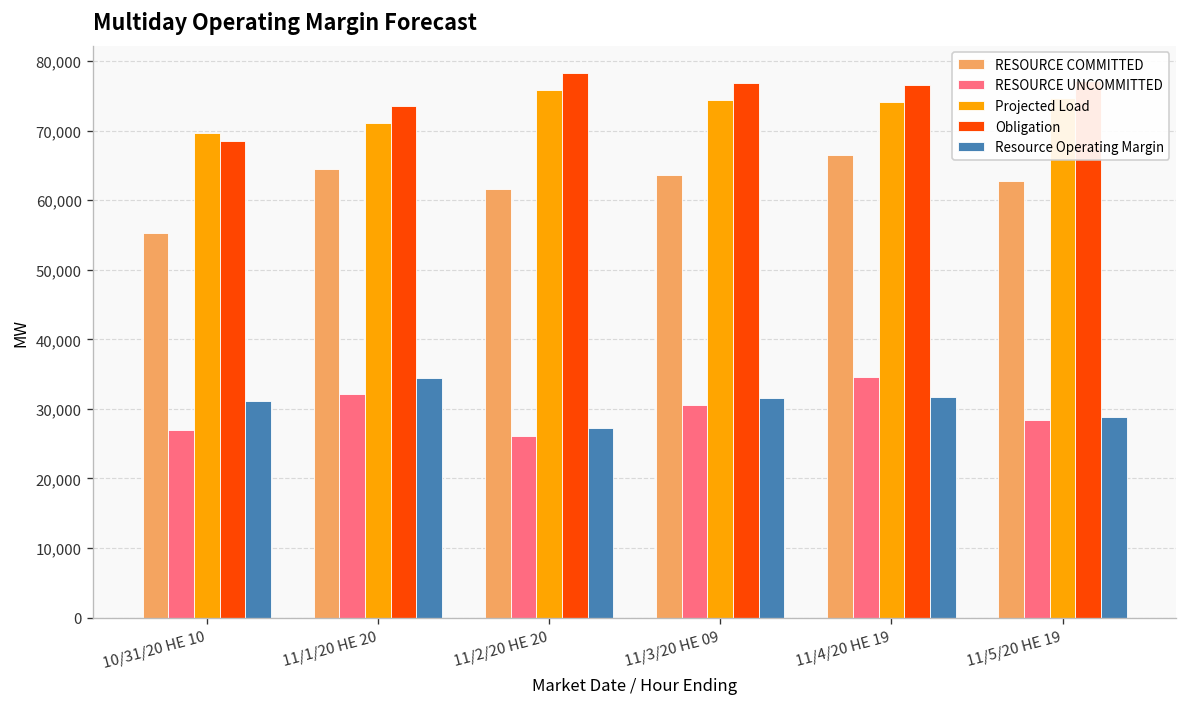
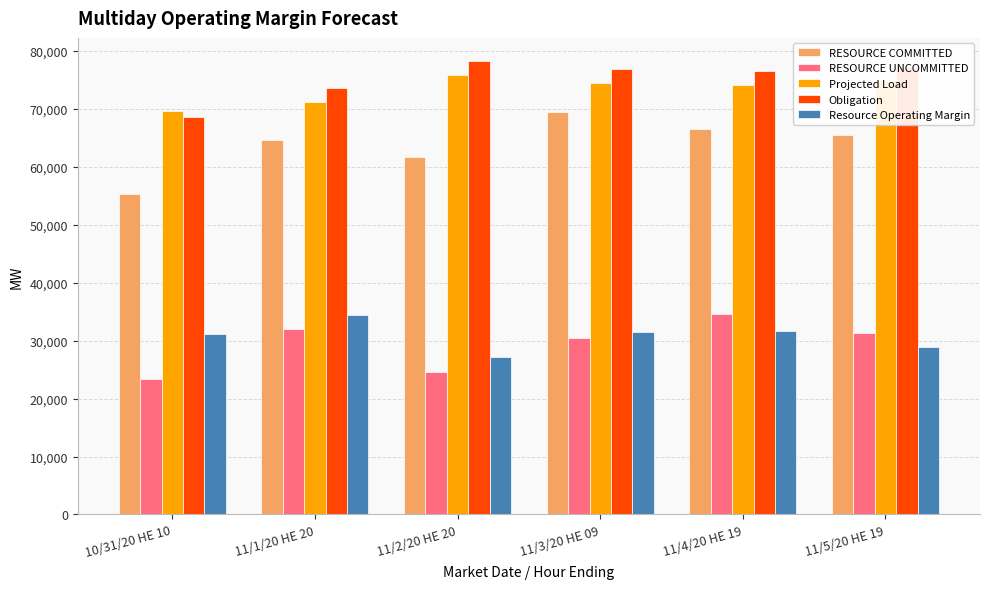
RESOURCE UNCOMMITTED, 10/31/20 HE 10: 27,000 -> 23,000
RESOURCE UNCOMMITTED, 11/2/20 HE 20: 26,000 -> 25,000
RESOURCE COMMITTED, 11/3/20 HE 09: 64,000 -> 70,000
RESOURCE COMMITTED, 11/5/20 HE 19: 63,000 -> 65,000
RESOURCE UNCOMMITTED, 11/5/20 HE 19: 28,000 -> 31,000
